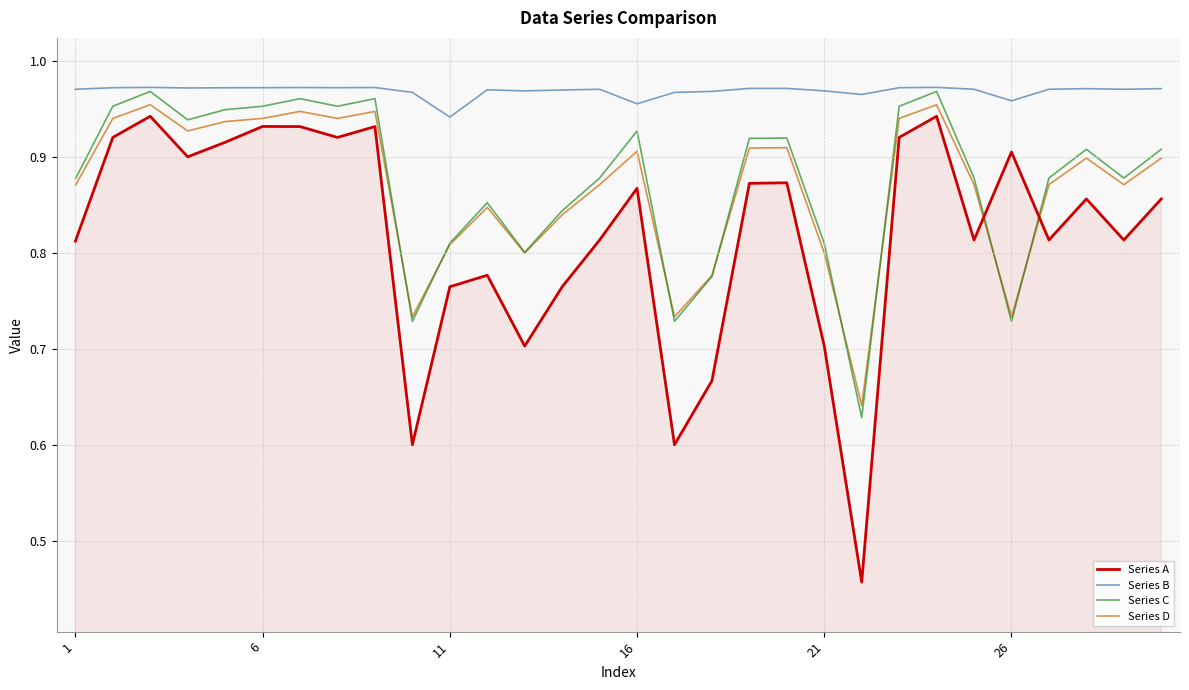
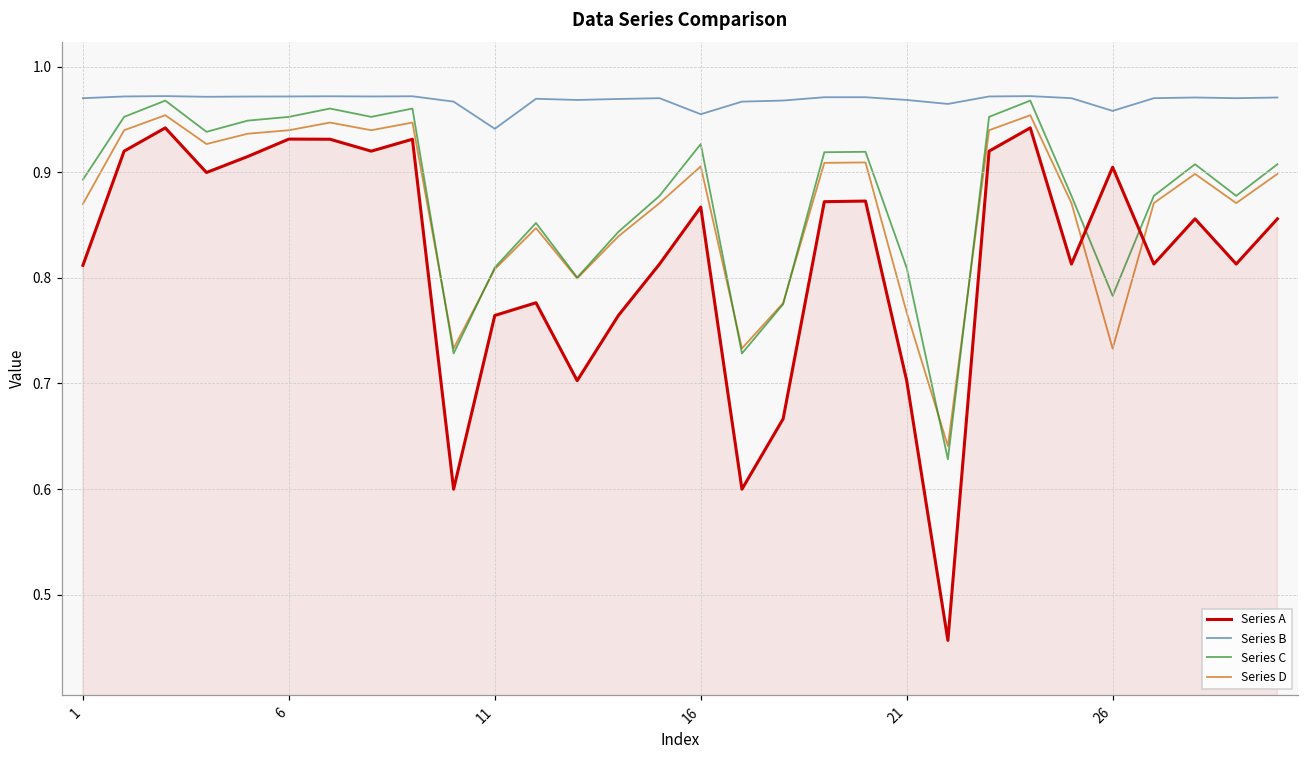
Series C, 1: 0.88 -> 0.89
Series D, 21: 0.80 -> 0.77
Series C, 26: 0.73 -> 0.78
